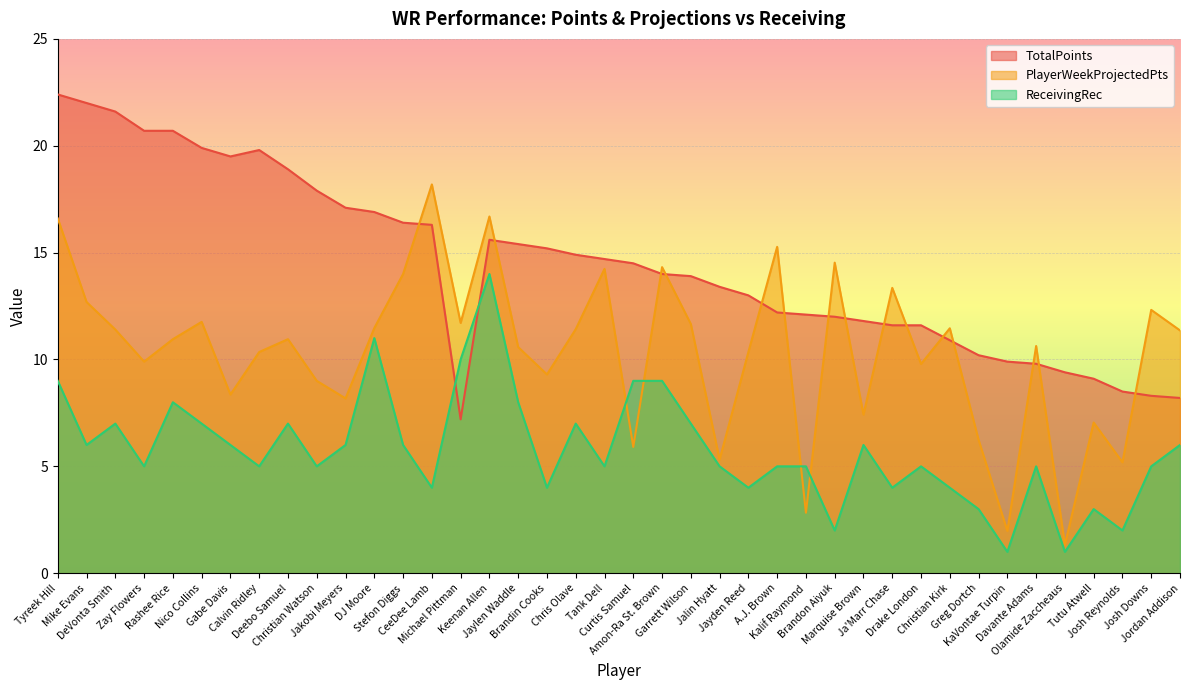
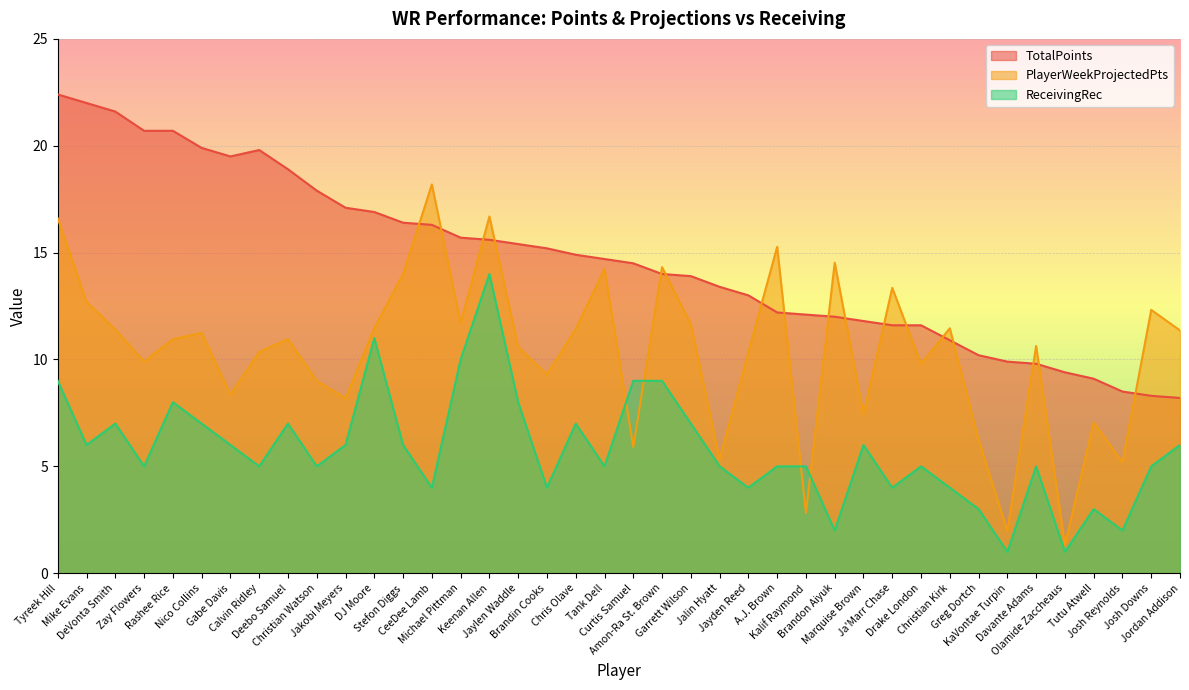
PlayerWeekProjectedPts, Nico Collins: 11.8 -> 11.2
TotalPoints, Michael Pittman: 7.2 -> 15.7
